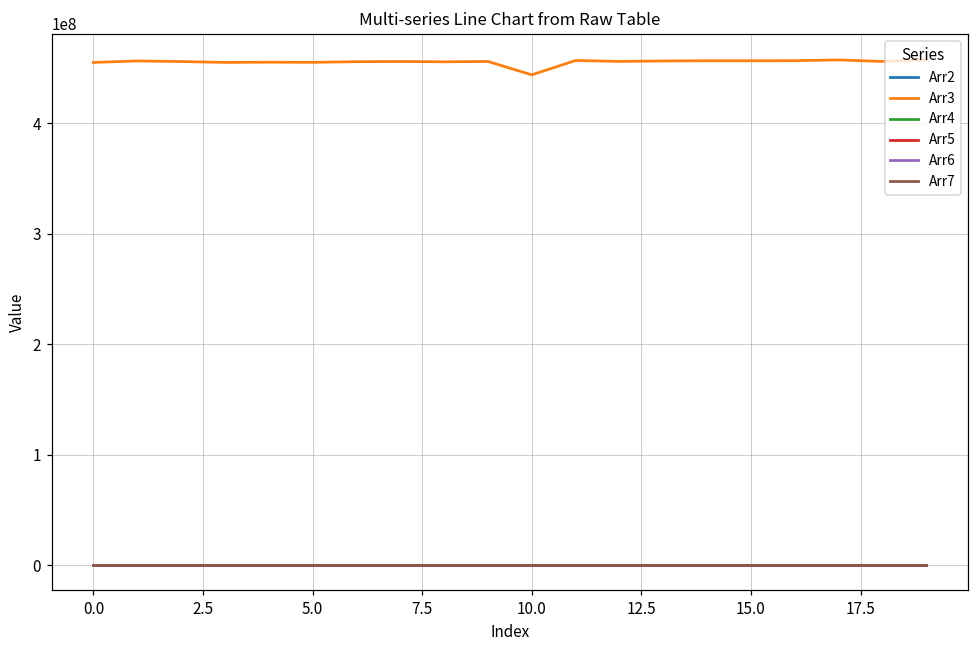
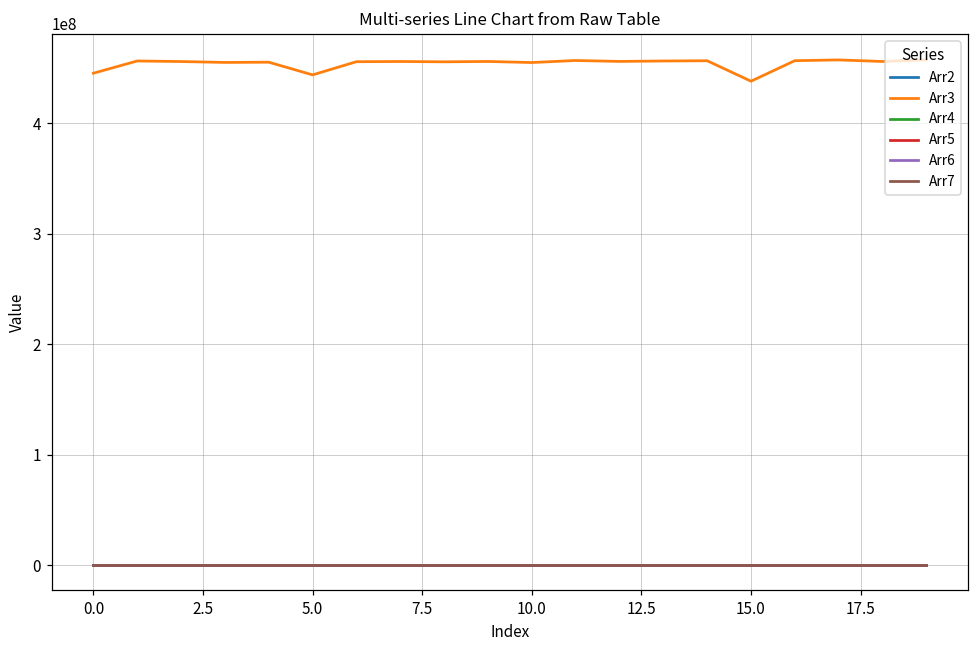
Arr3, 0.0: 455000000 -> 446000000
Arr3, 5.0: 455000000 -> 444000000
Arr3, 10.0: 444000000 -> 455000000
Arr3, 15.0: 457000000 -> 438000000
